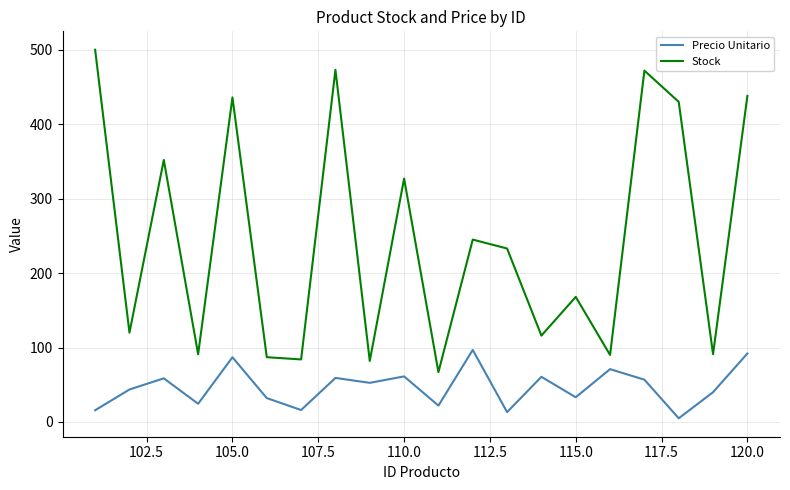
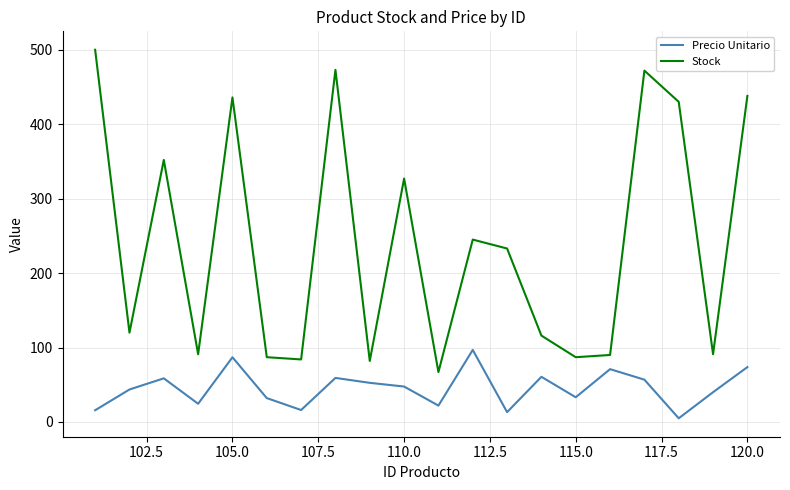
Precio Unitario, 110.0: 60 -> 50
Stock, 115.0: 170 -> 90
Precio Unitario, 120.0: 90 -> 70
